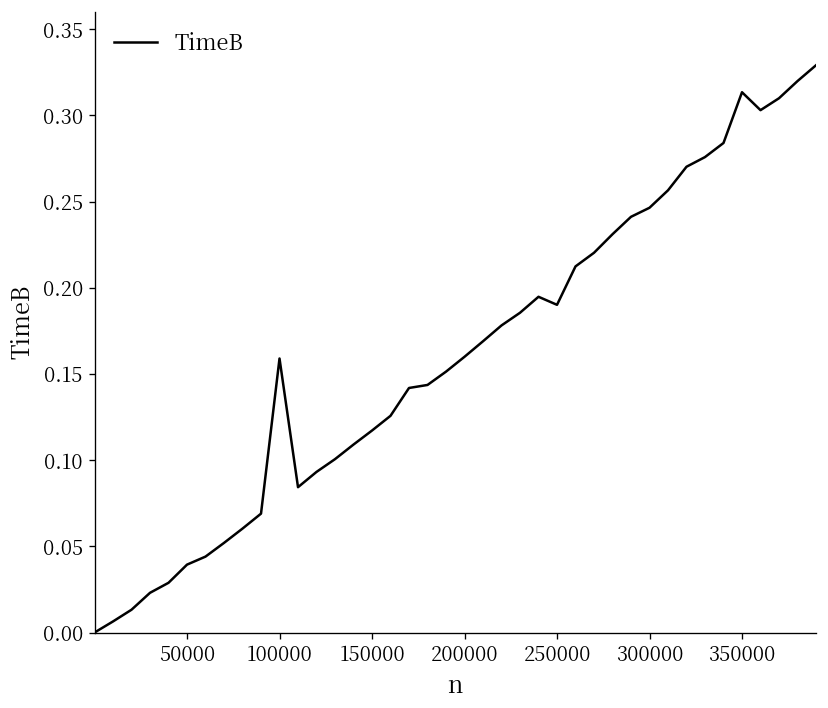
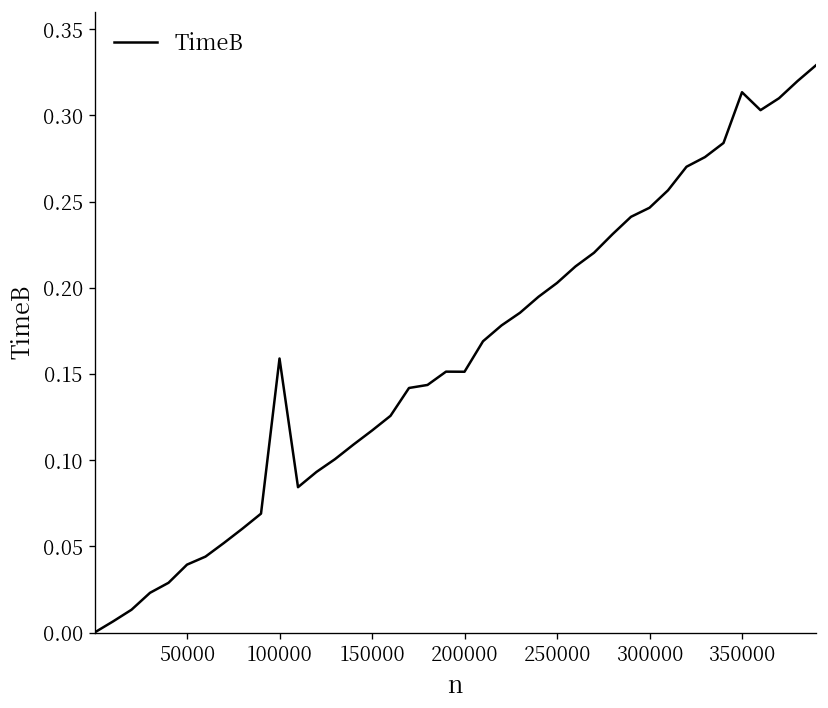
200000: 0.160 -> 0.151
250000: 0.190 -> 0.203
